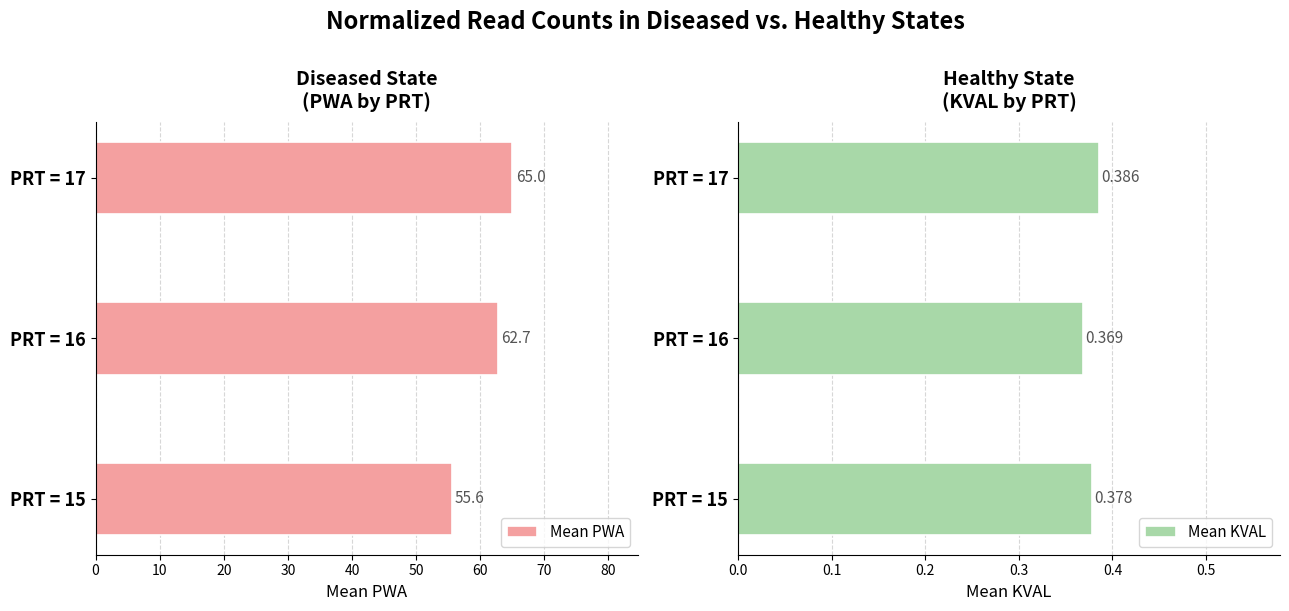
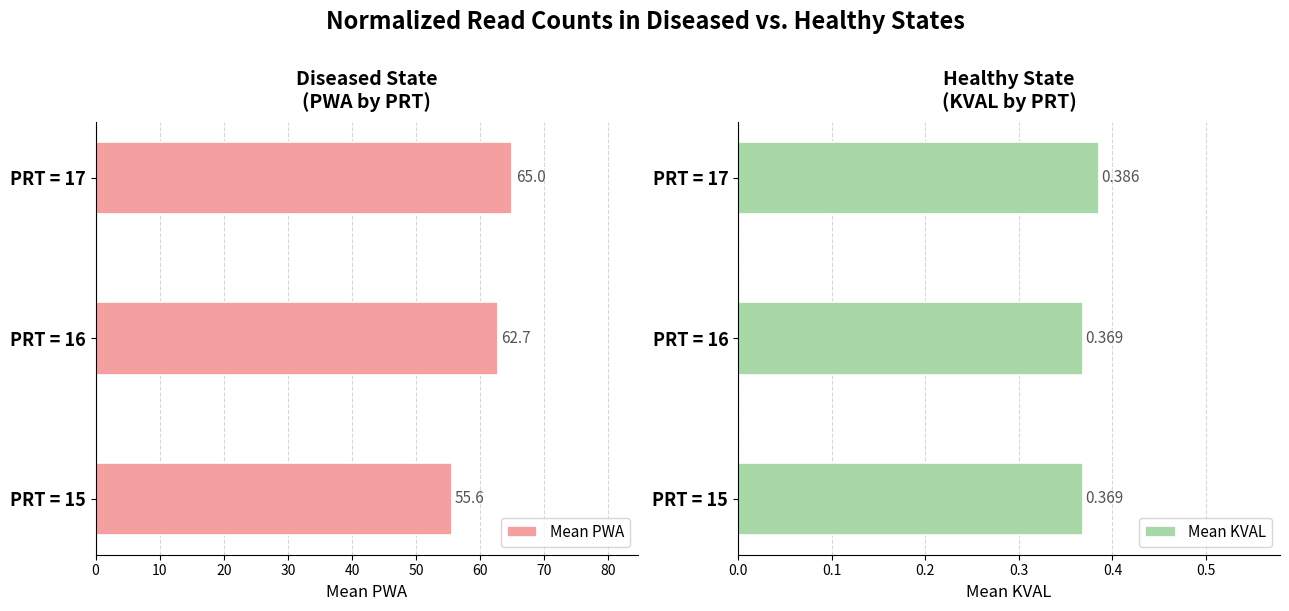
Healthy State (KVAL by PRT), PRT = 15: 0.378 -> 0.369
